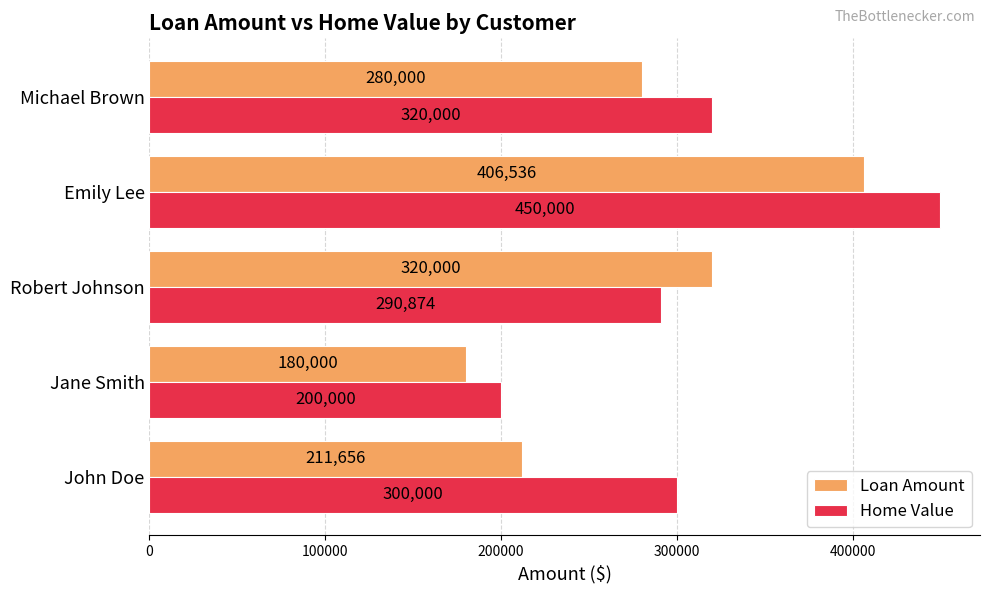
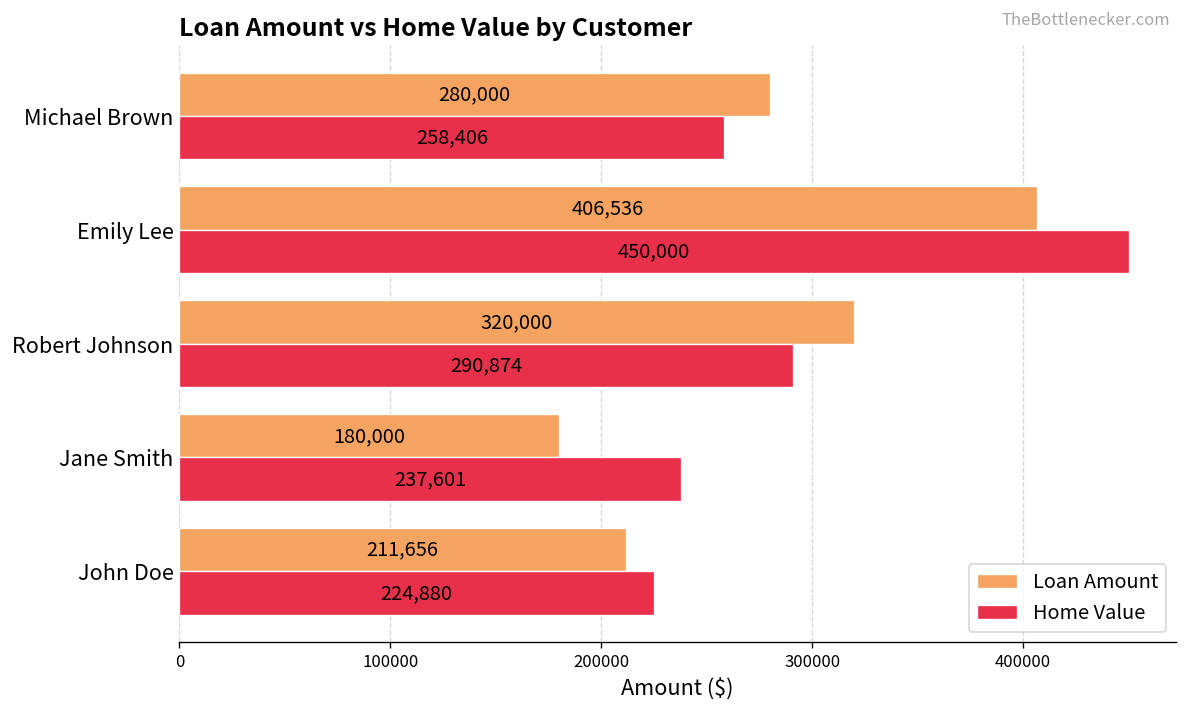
Home Value, Michael Brown: 320,000 -> 258,406
Home Value, Jane Smith: 200,000 -> 237,601
Home Value, John Doe: 300,000 -> 224,880
